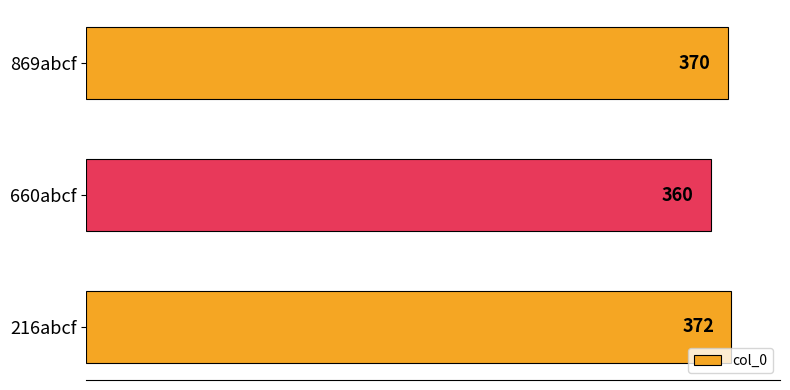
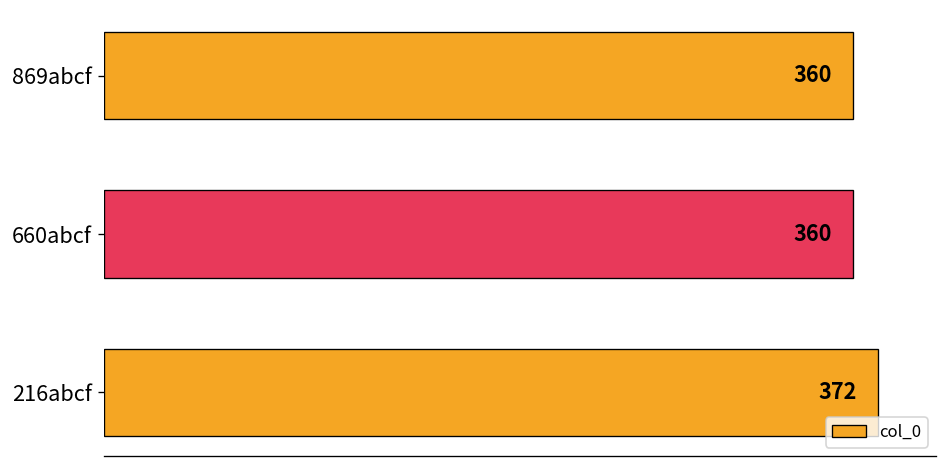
869abcf: 370 -> 360
